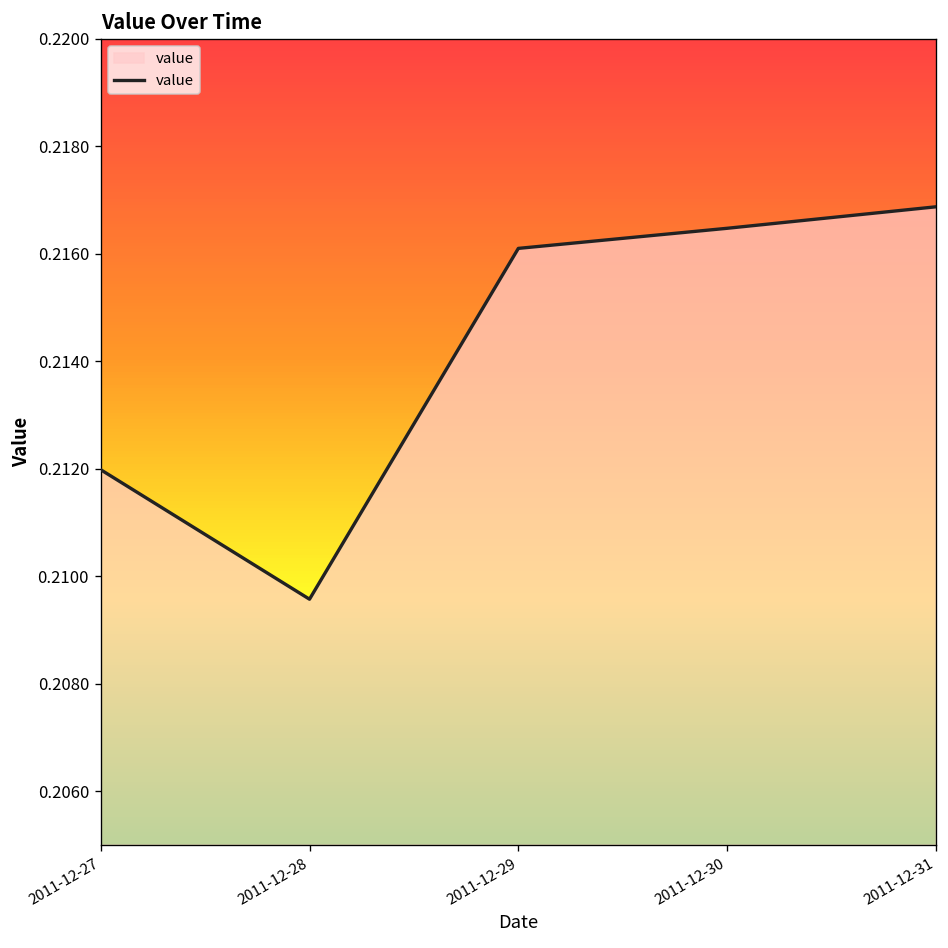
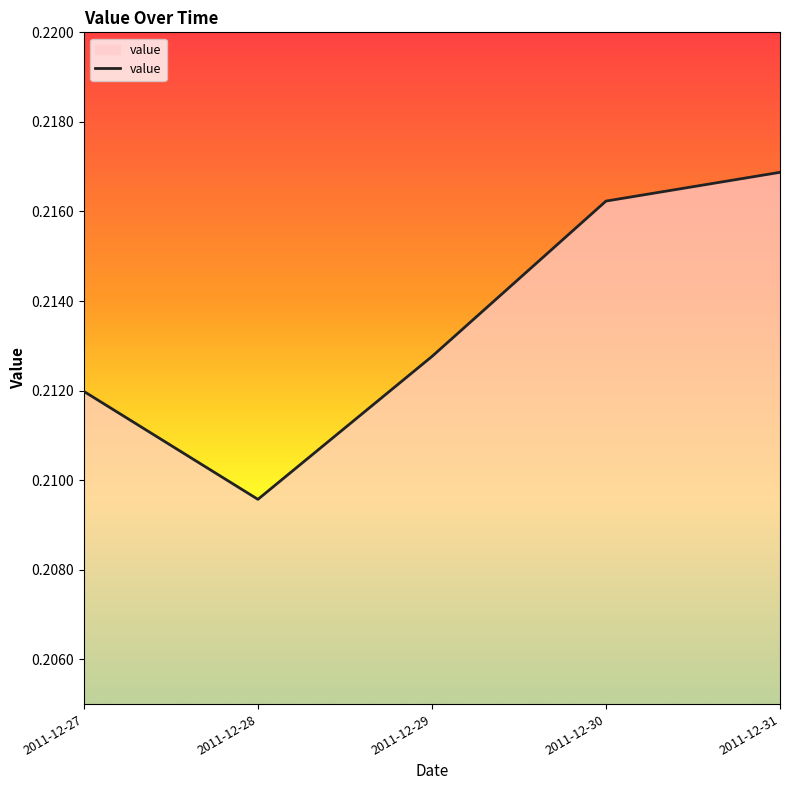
2011-12-29: 0.2161 -> 0.2128
2011-12-30: 0.2165 -> 0.2162
